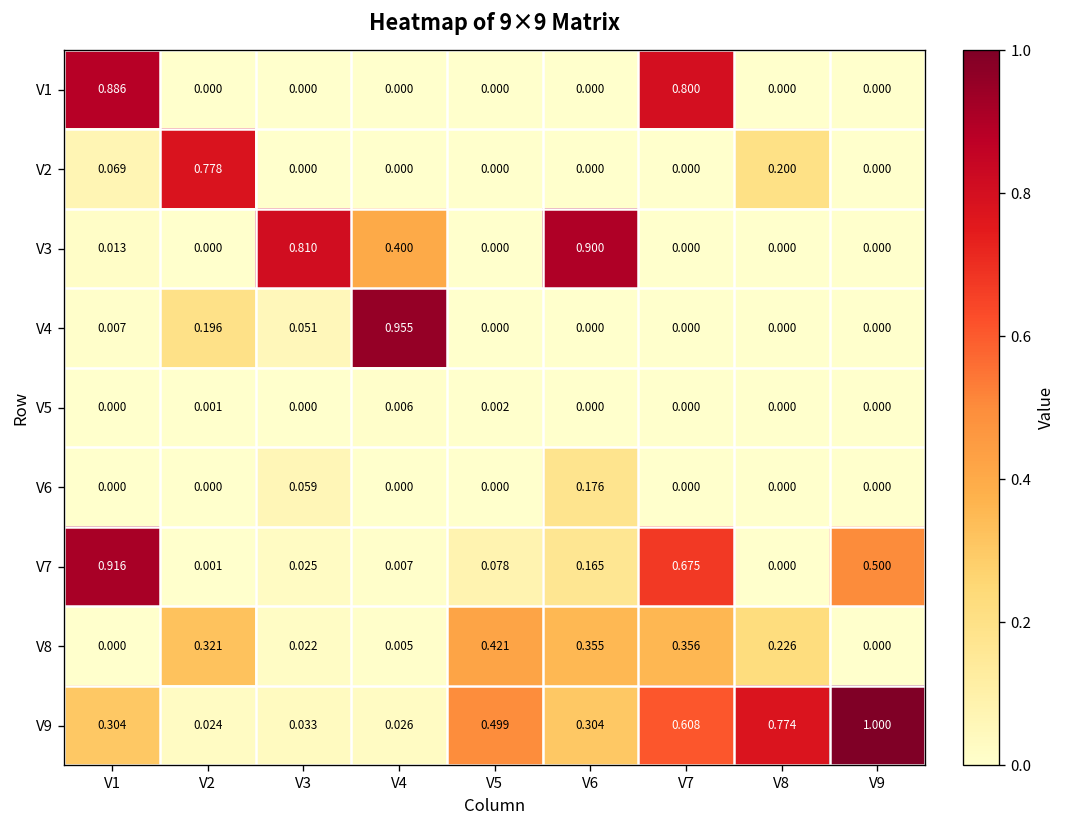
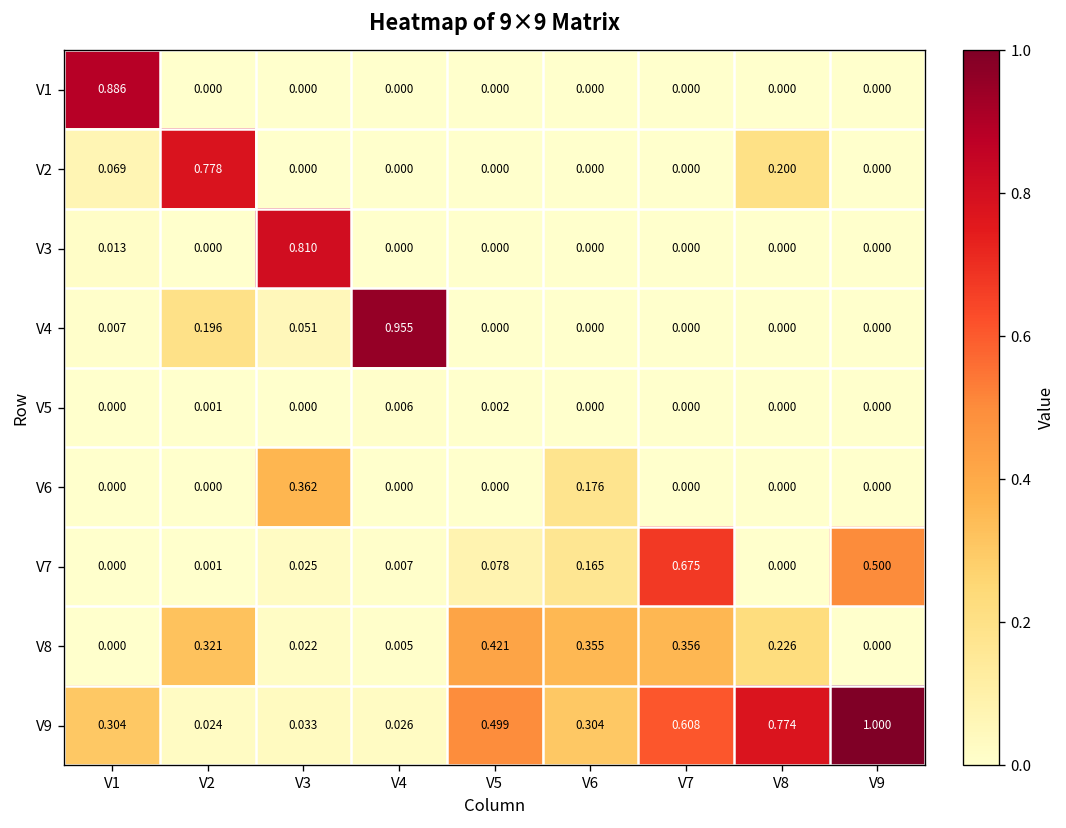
V1, V7: 0.800 -> 0.000
V3, V4: 0.400 -> 0.000
V3, V6: 0.900 -> 0.000
V6, V3: 0.059 -> 0.362
V7, V1: 0.916 -> 0.000
